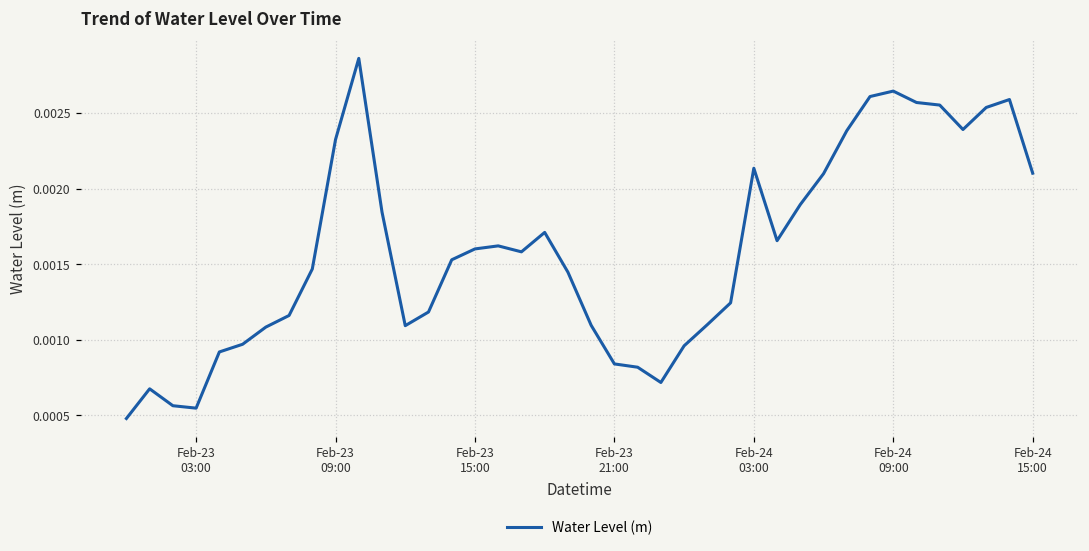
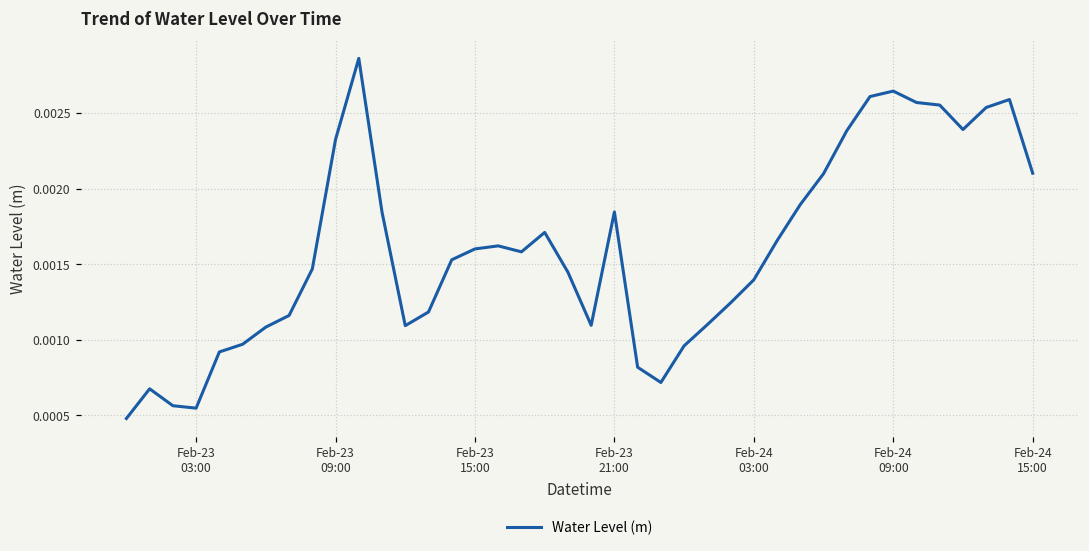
Feb-23 21:00: 0.00084 -> 0.00185
Feb-24 03:00: 0.00214 -> 0.00140
